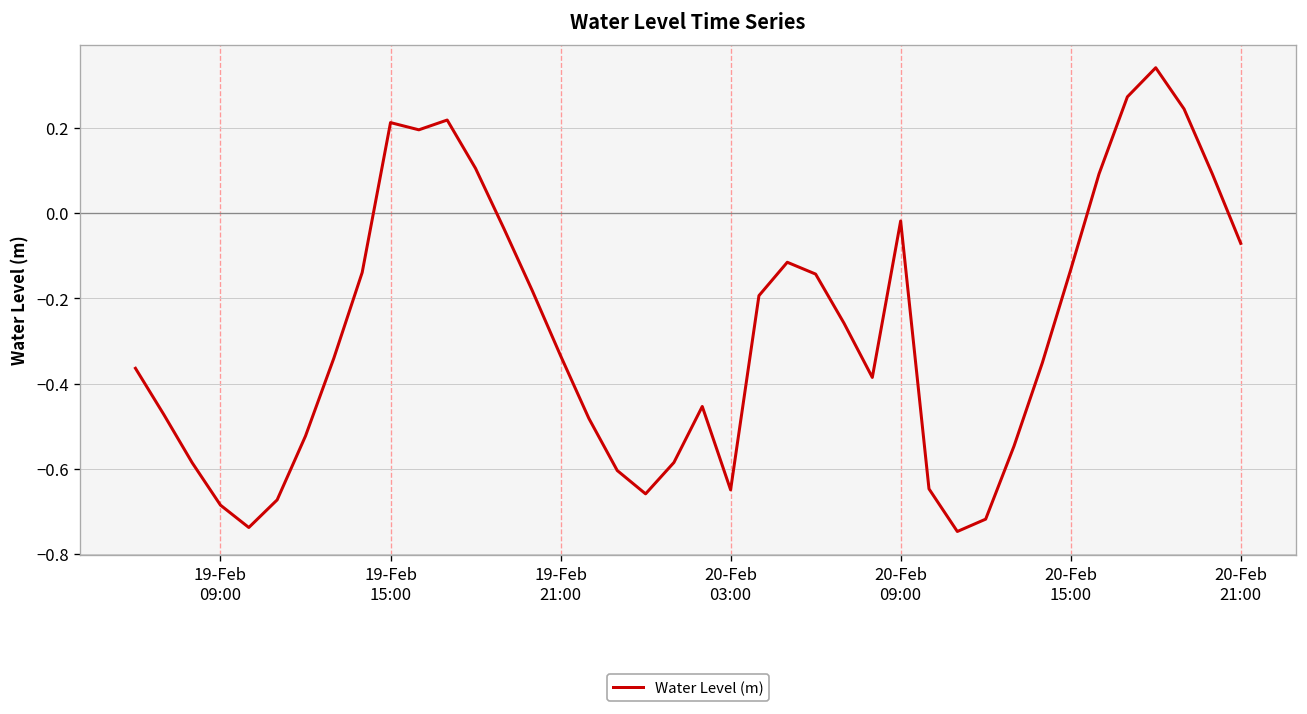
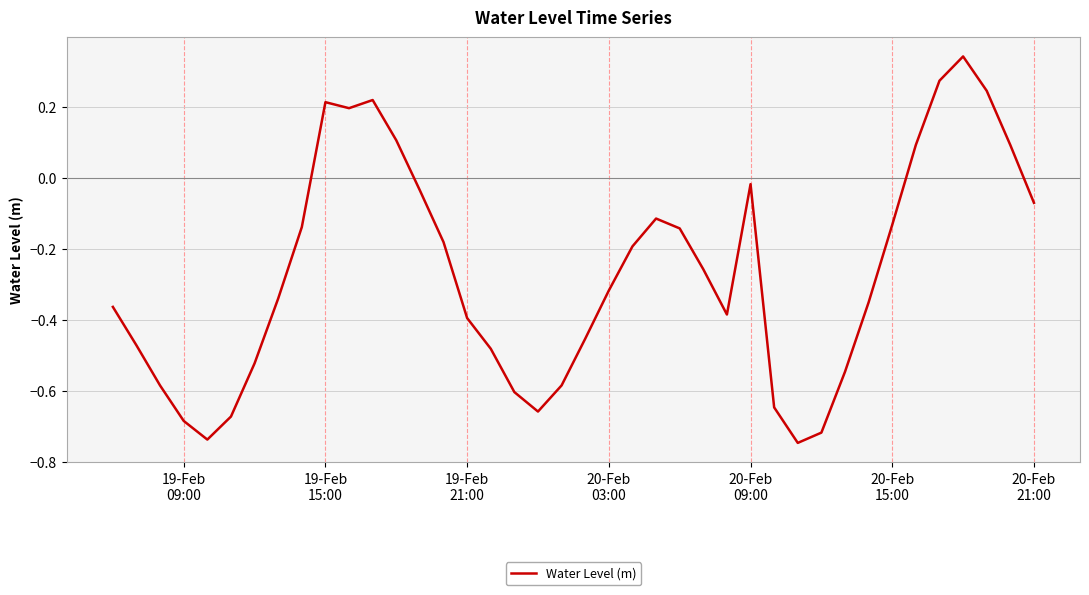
19-Feb 21:00: -0.33 -> -0.40
20-Feb 03:00: -0.65 -> -0.32
